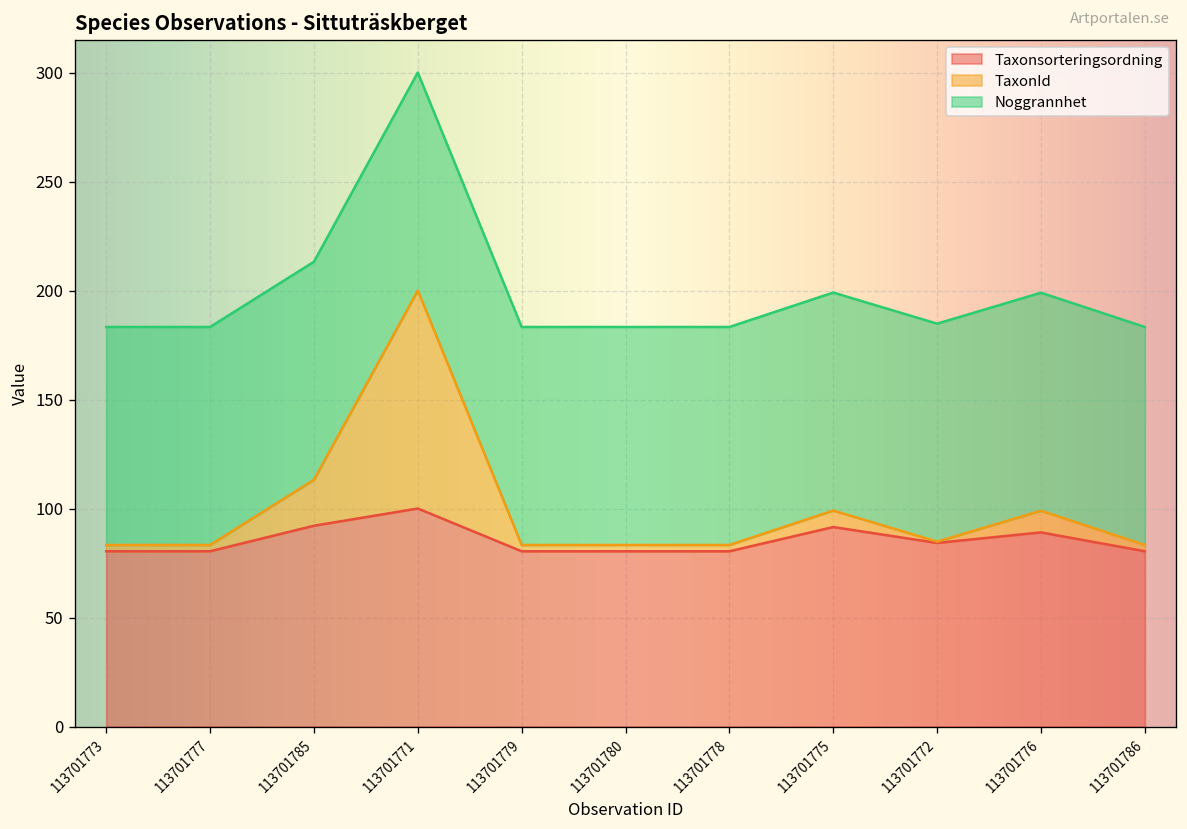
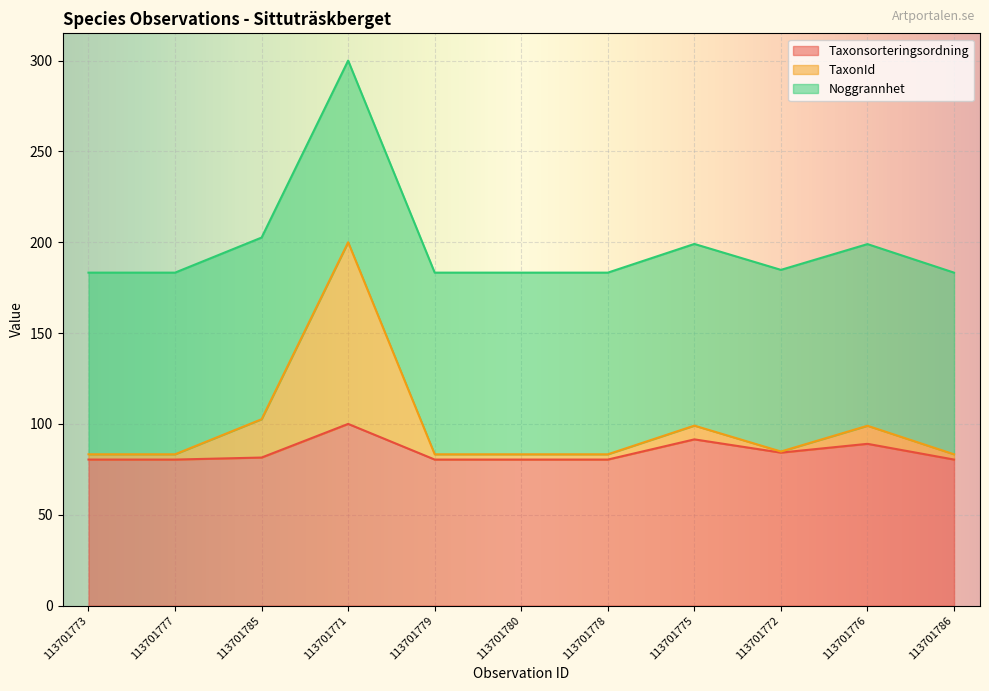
Taxonsorteringsordning, 113701785: 92 -> 81
